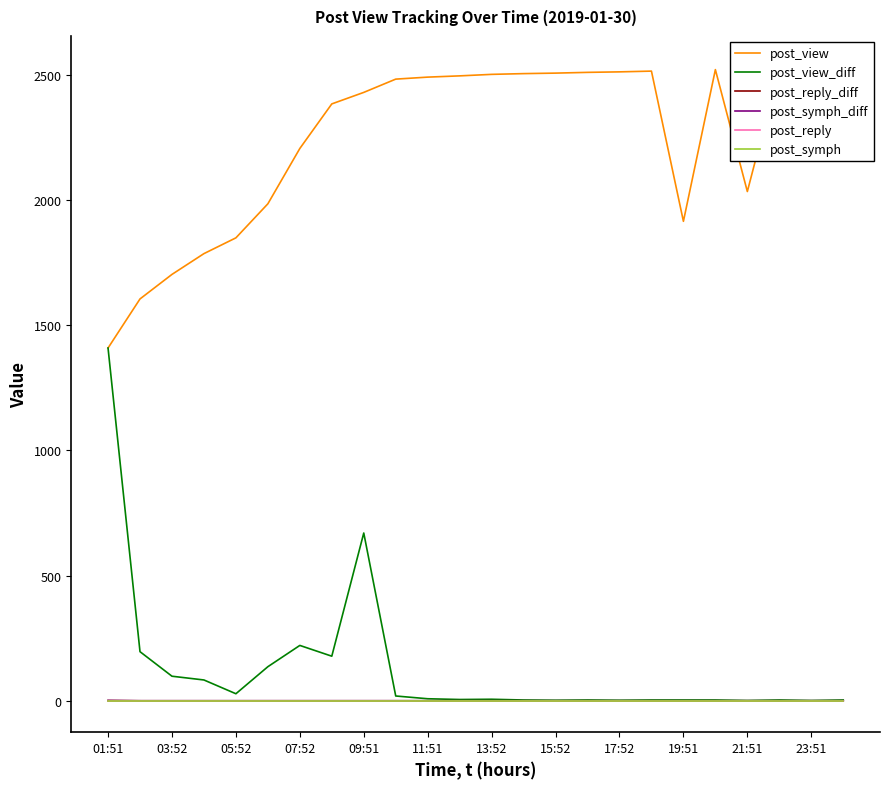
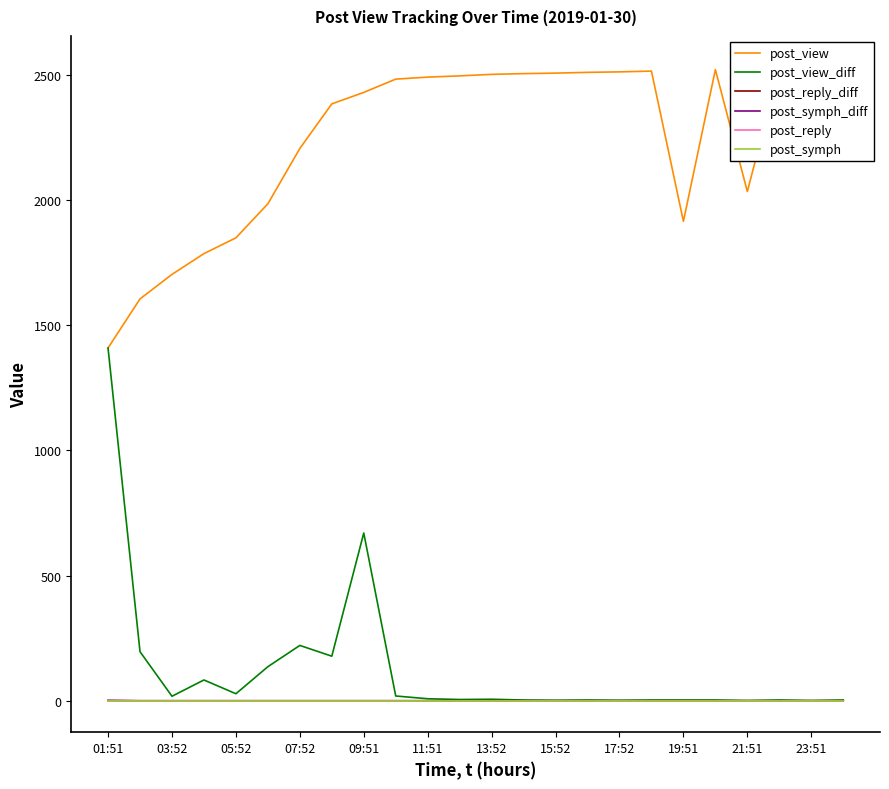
post_view_diff, 03:52: 100 -> 20
